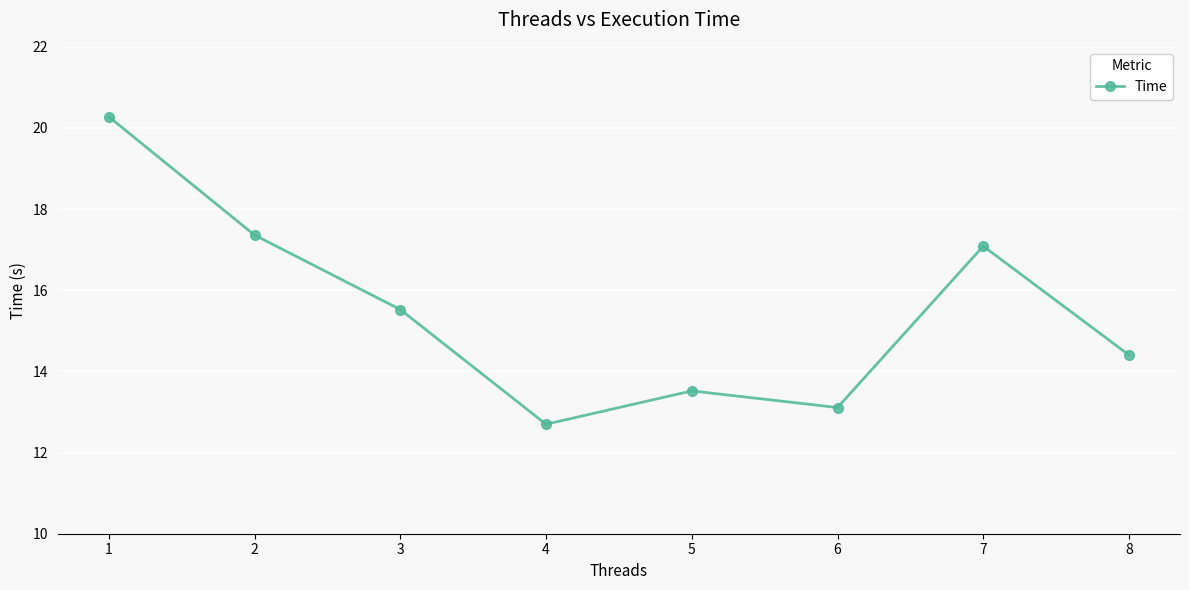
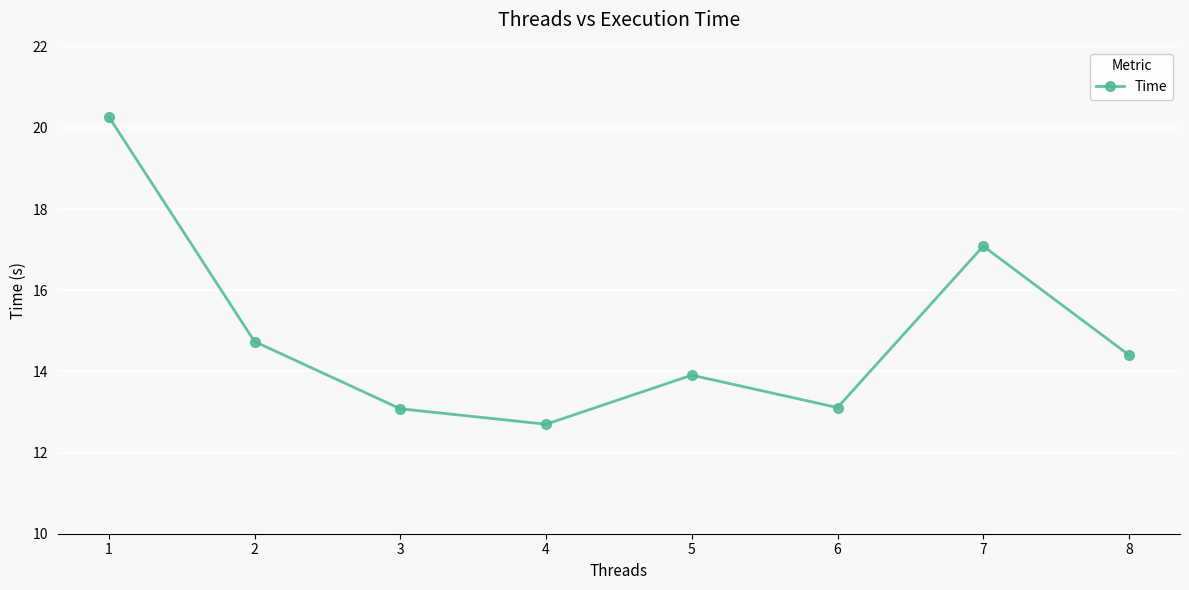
2: 17.4 -> 14.7
3: 15.5 -> 13.1
5: 13.5 -> 13.9
